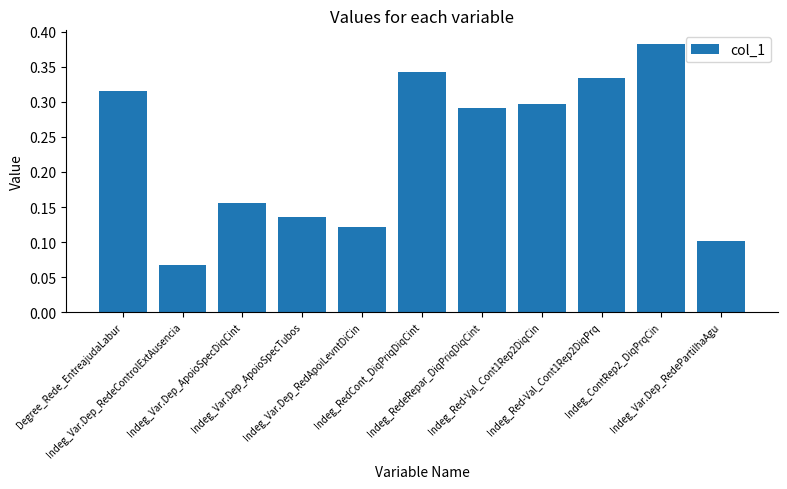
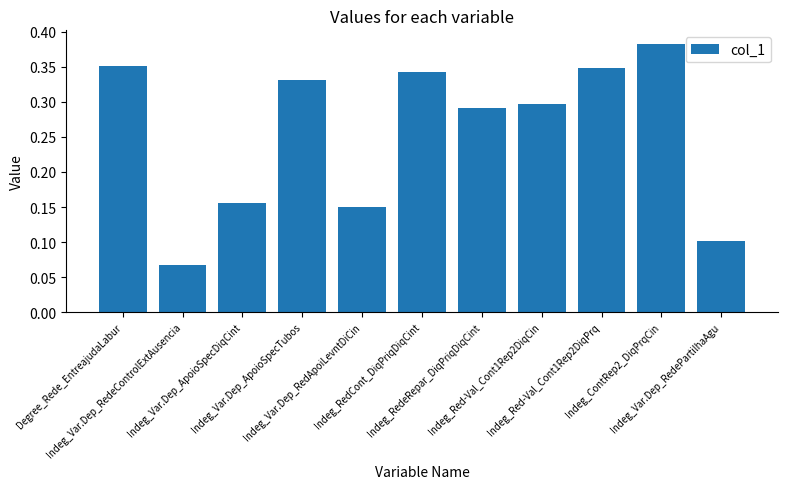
Degree_Rede_EntreajudaLabur: 0.32 -> 0.35
Indeg_Var.Dep_ApoioSpecTubos: 0.14 -> 0.33
Indeg_Var.Dep_RedApoiLevntDiCin: 0.12 -> 0.15
Indeg_Red-Val_Cont1Rep2DiqPrq: 0.33 -> 0.35
